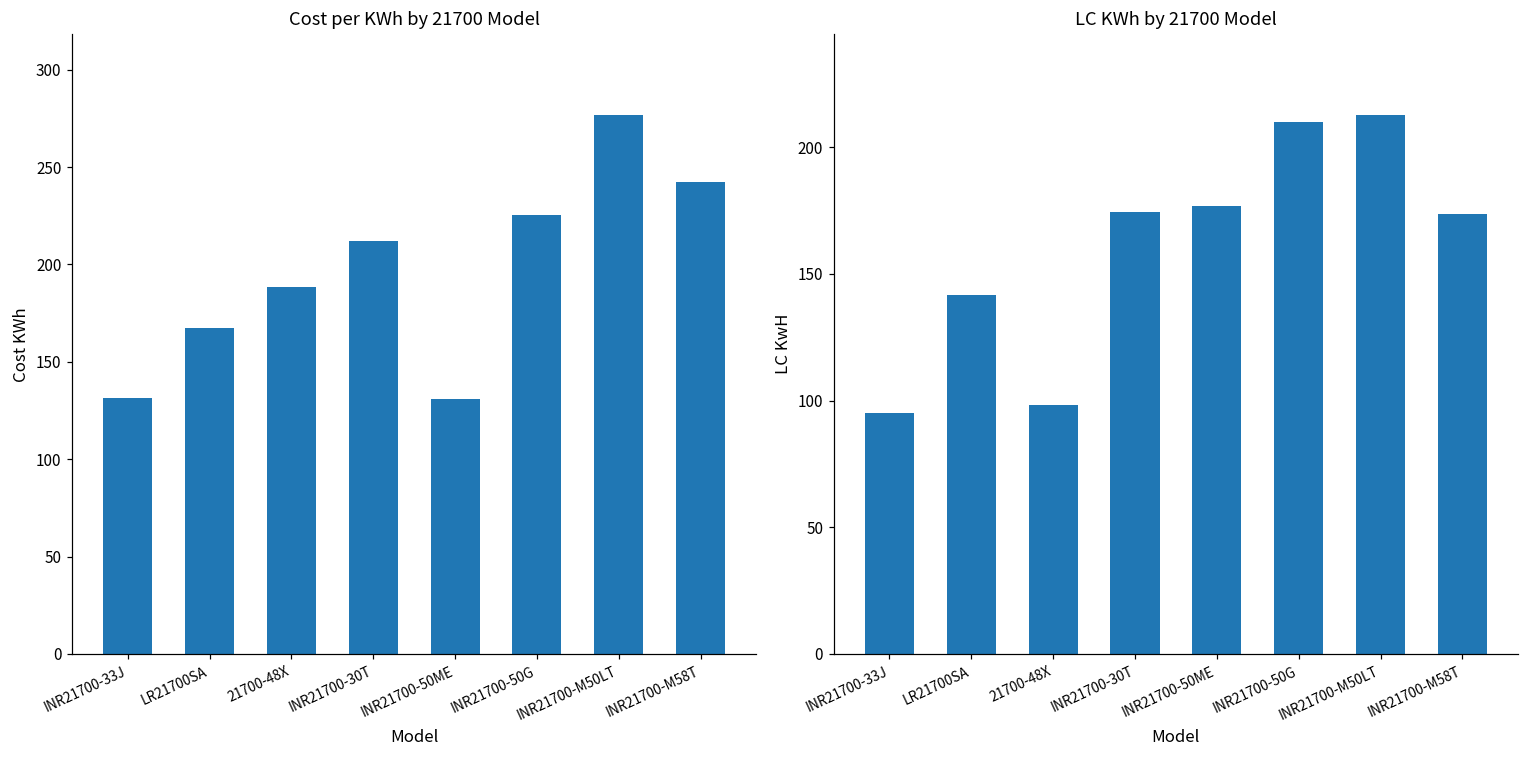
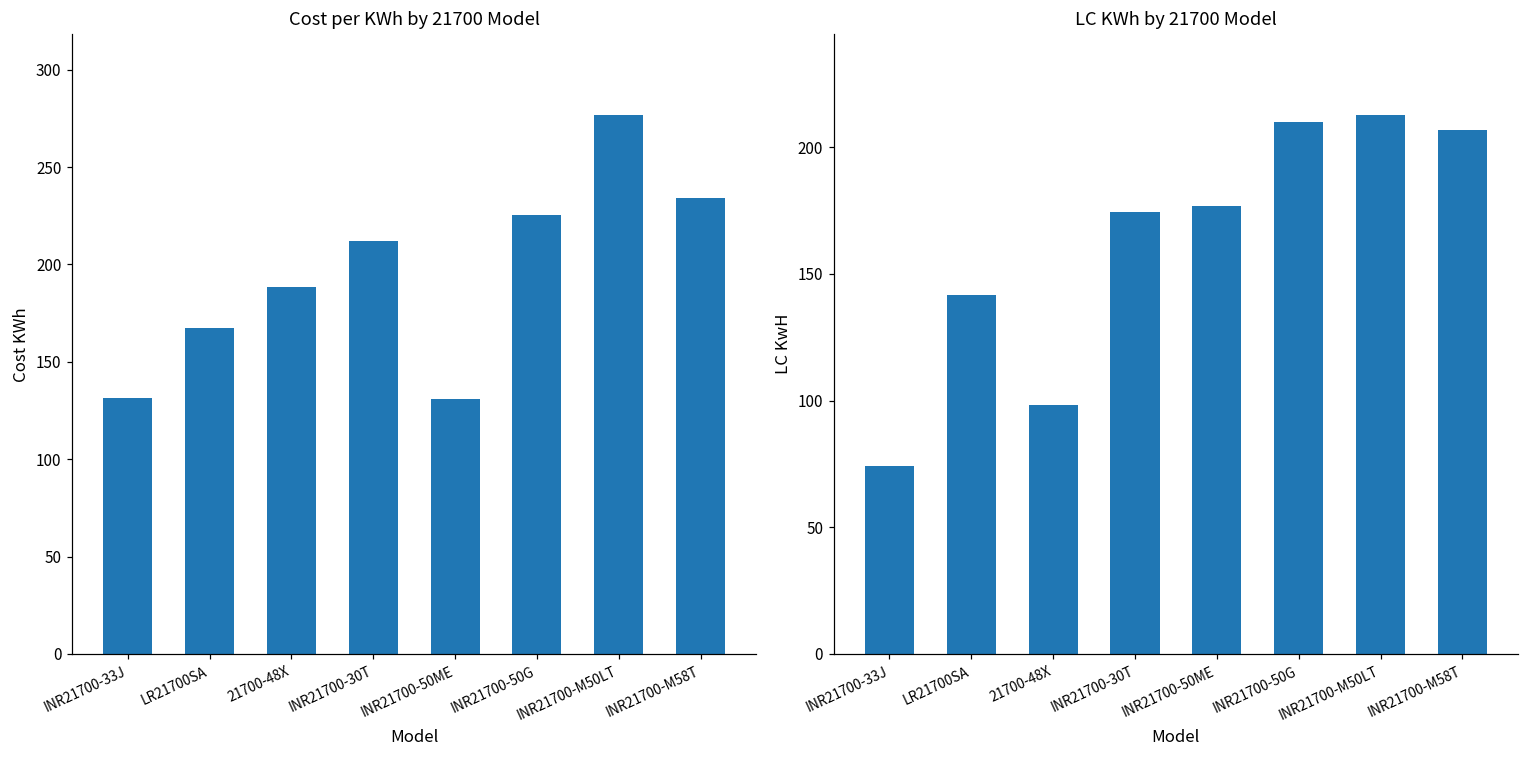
Cost per KWh by 21700 Model, INR21700-M58T: 243 -> 234
LC KWh by 21700 Model, INR21700-33J: 95 -> 74
LC KWh by 21700 Model, INR21700-M58T: 174 -> 207
